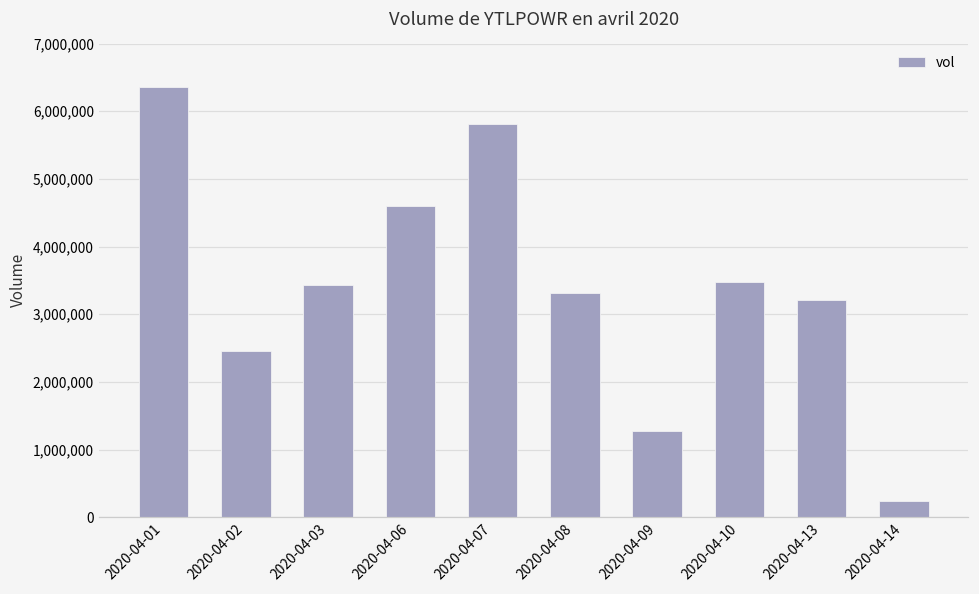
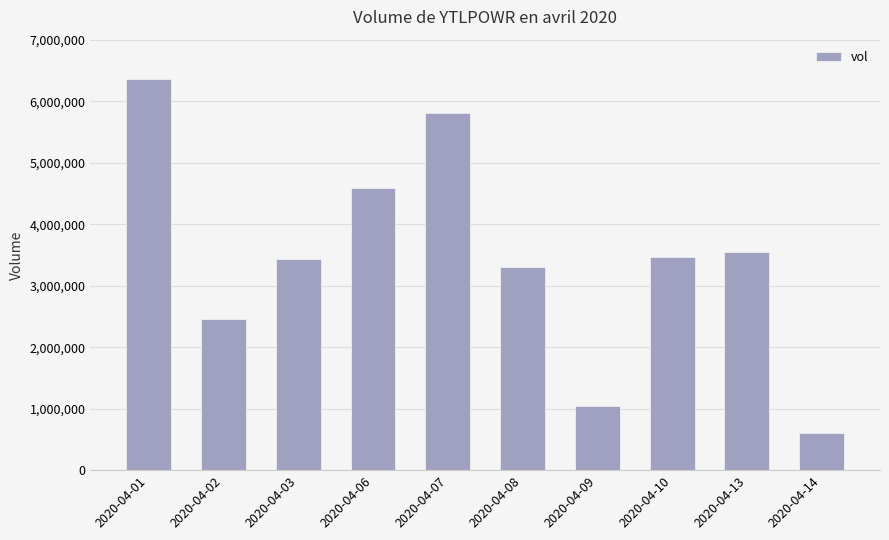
2020-04-09: 1,300,000 -> 1,000,000
2020-04-13: 3,200,000 -> 3,600,000
2020-04-14: 200,000 -> 600,000
